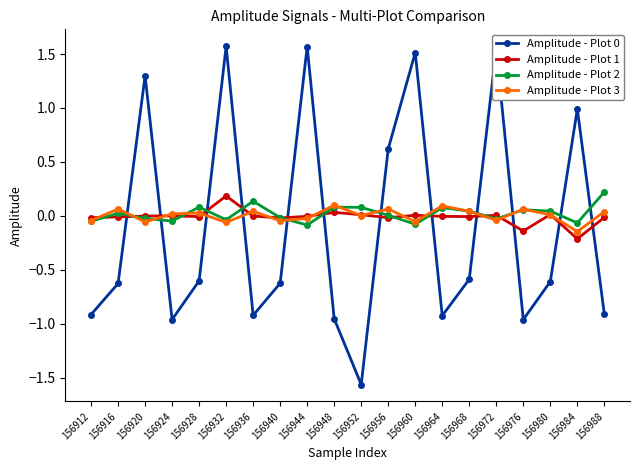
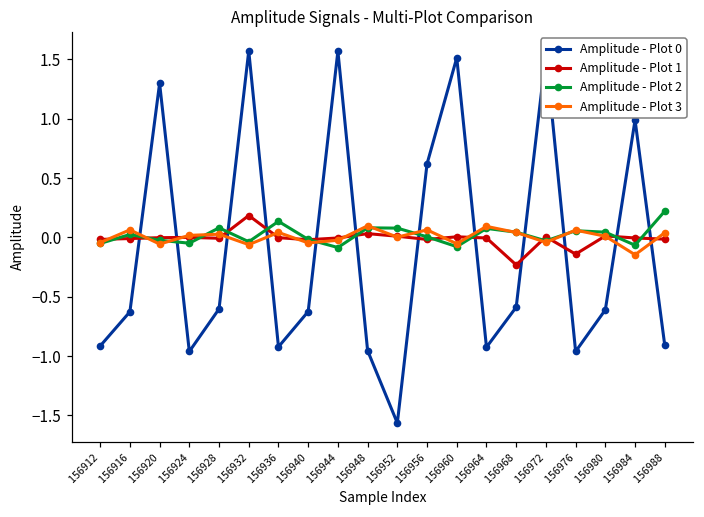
Amplitude - Plot 1, 156968: -0.01 -> -0.23
Amplitude - Plot 1, 156984: -0.21 -> 0.00
